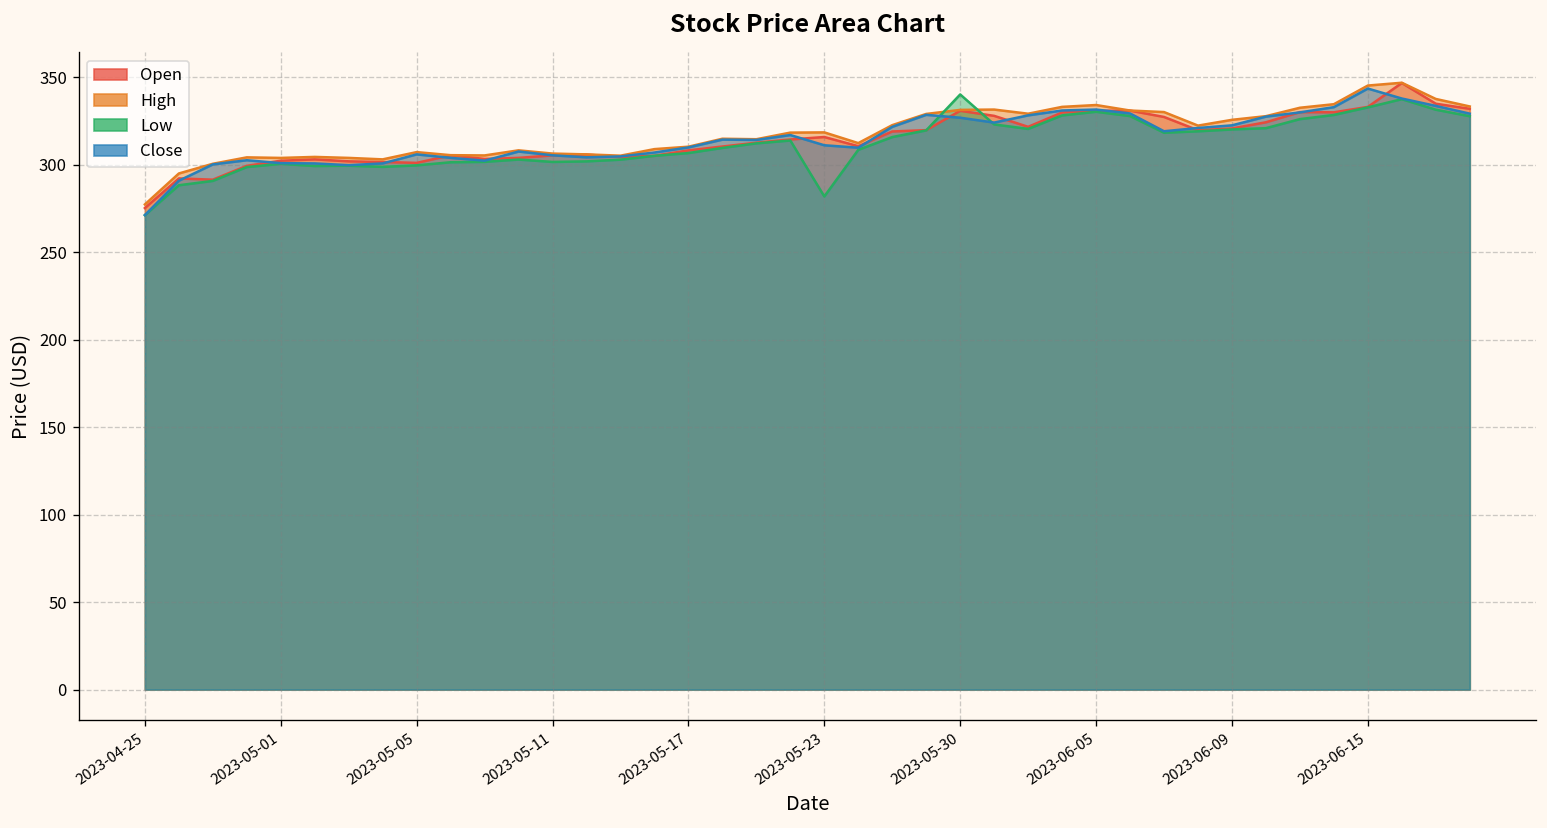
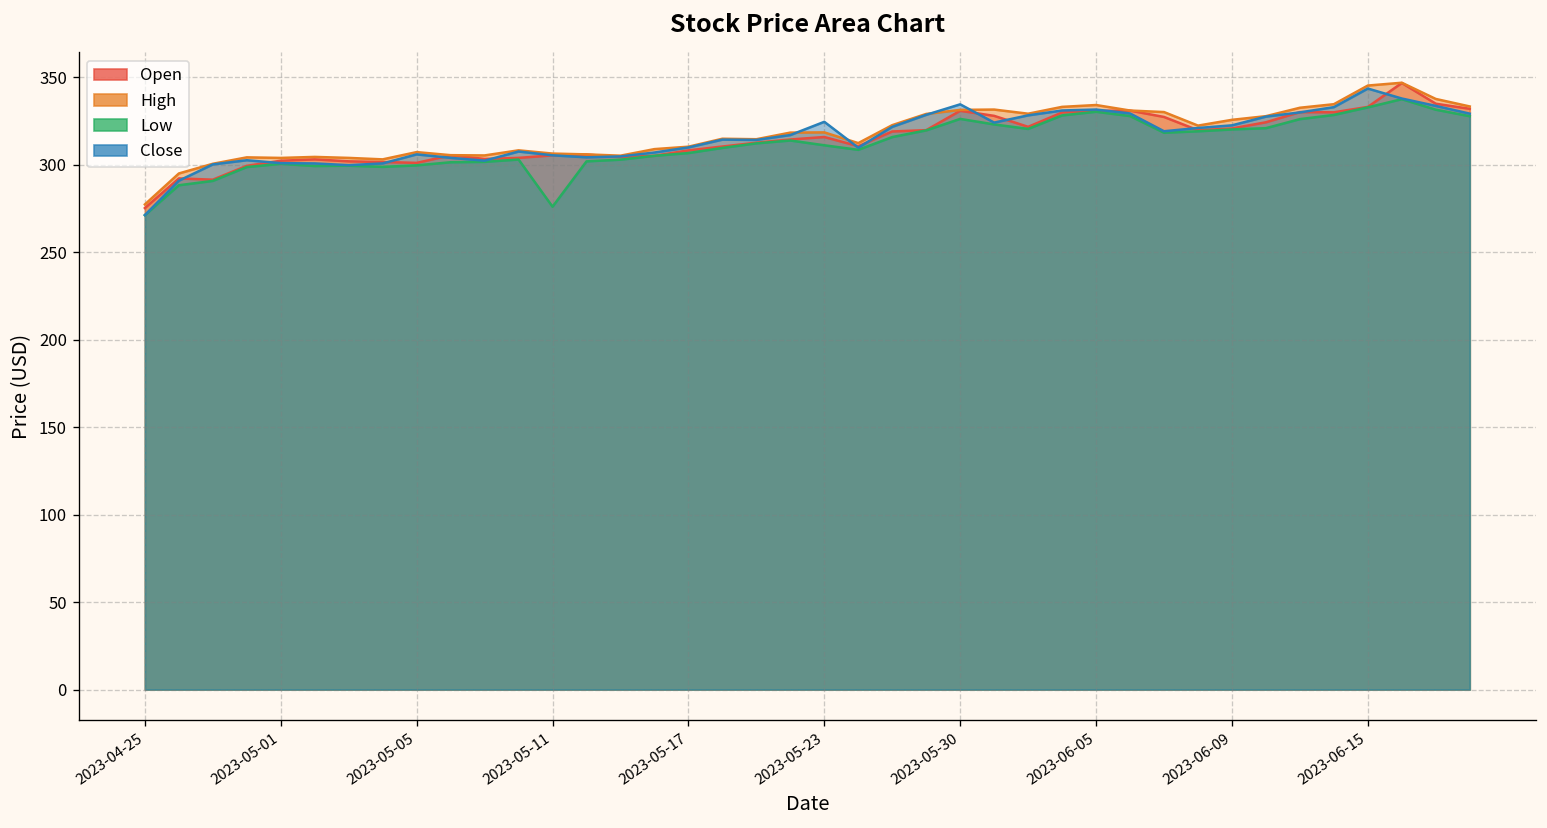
Low, 2023-05-11: 301 -> 276
Low, 2023-05-23: 282 -> 311
Close, 2023-05-23: 311 -> 324
Low, 2023-05-30: 340 -> 326
Close, 2023-05-30: 327 -> 334
